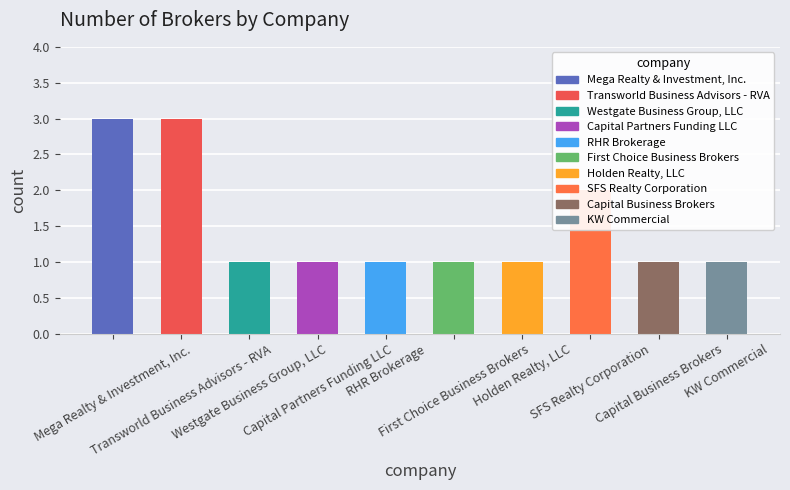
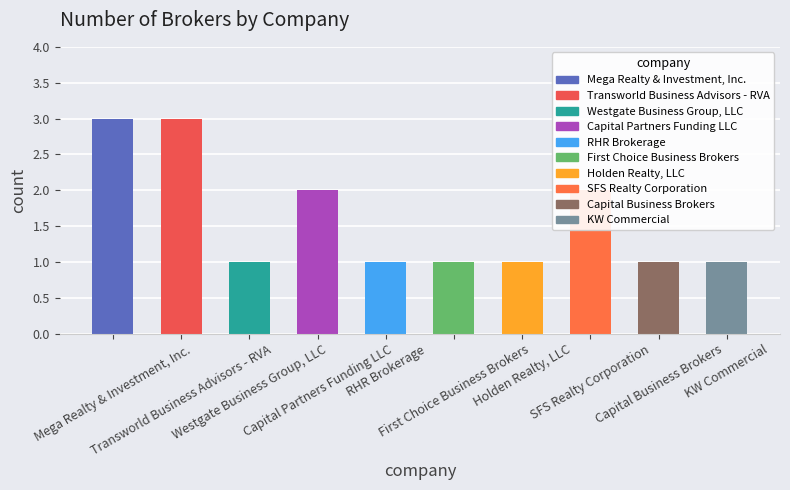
Capital Partners Funding LLC: 1 -> 2
